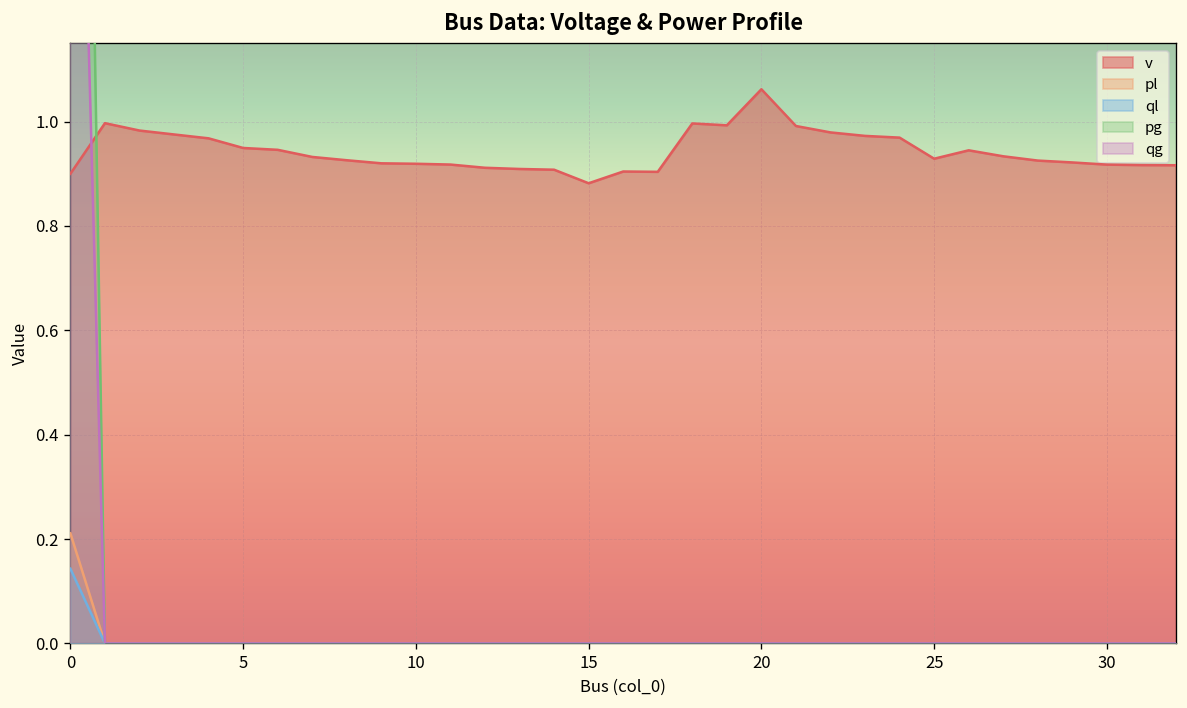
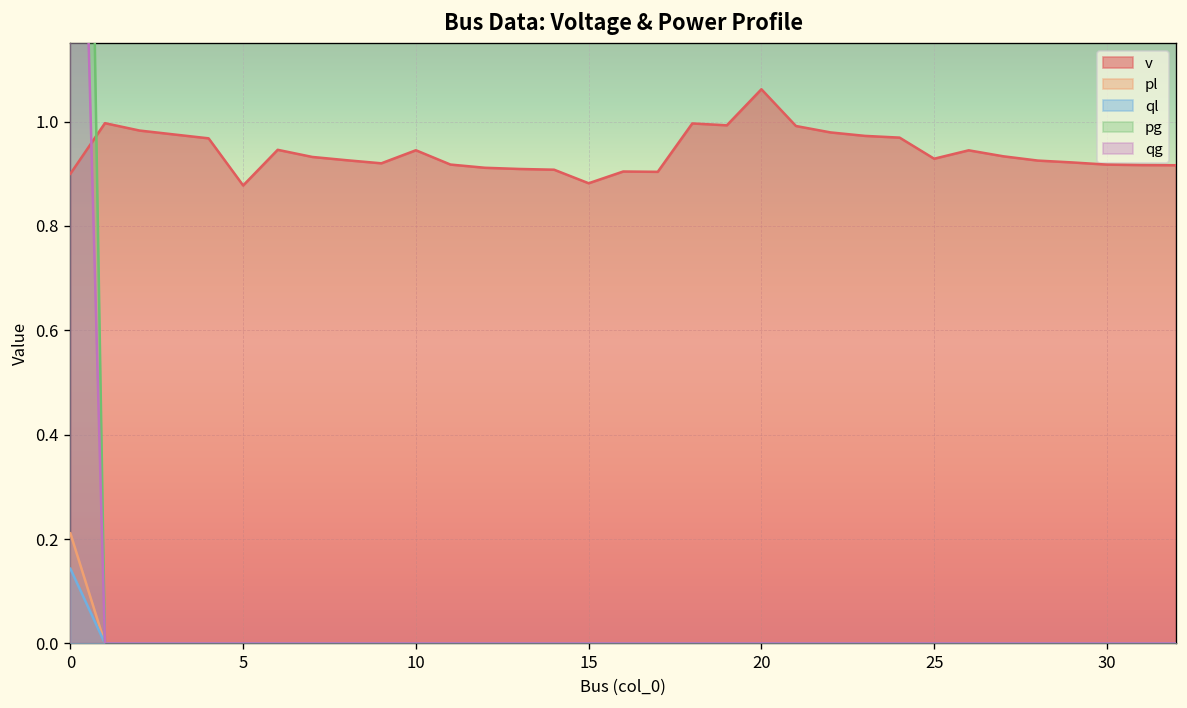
v, 5: 0.95 -> 0.88
v, 10: 0.92 -> 0.95
